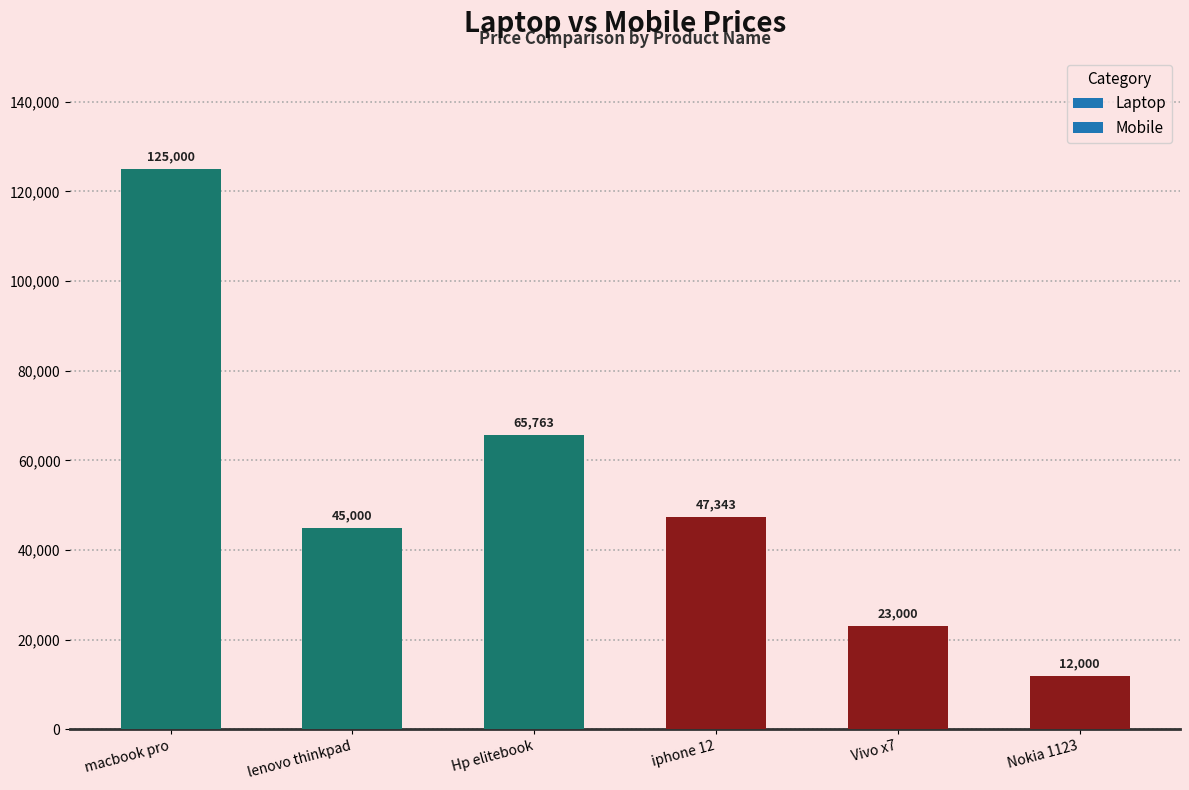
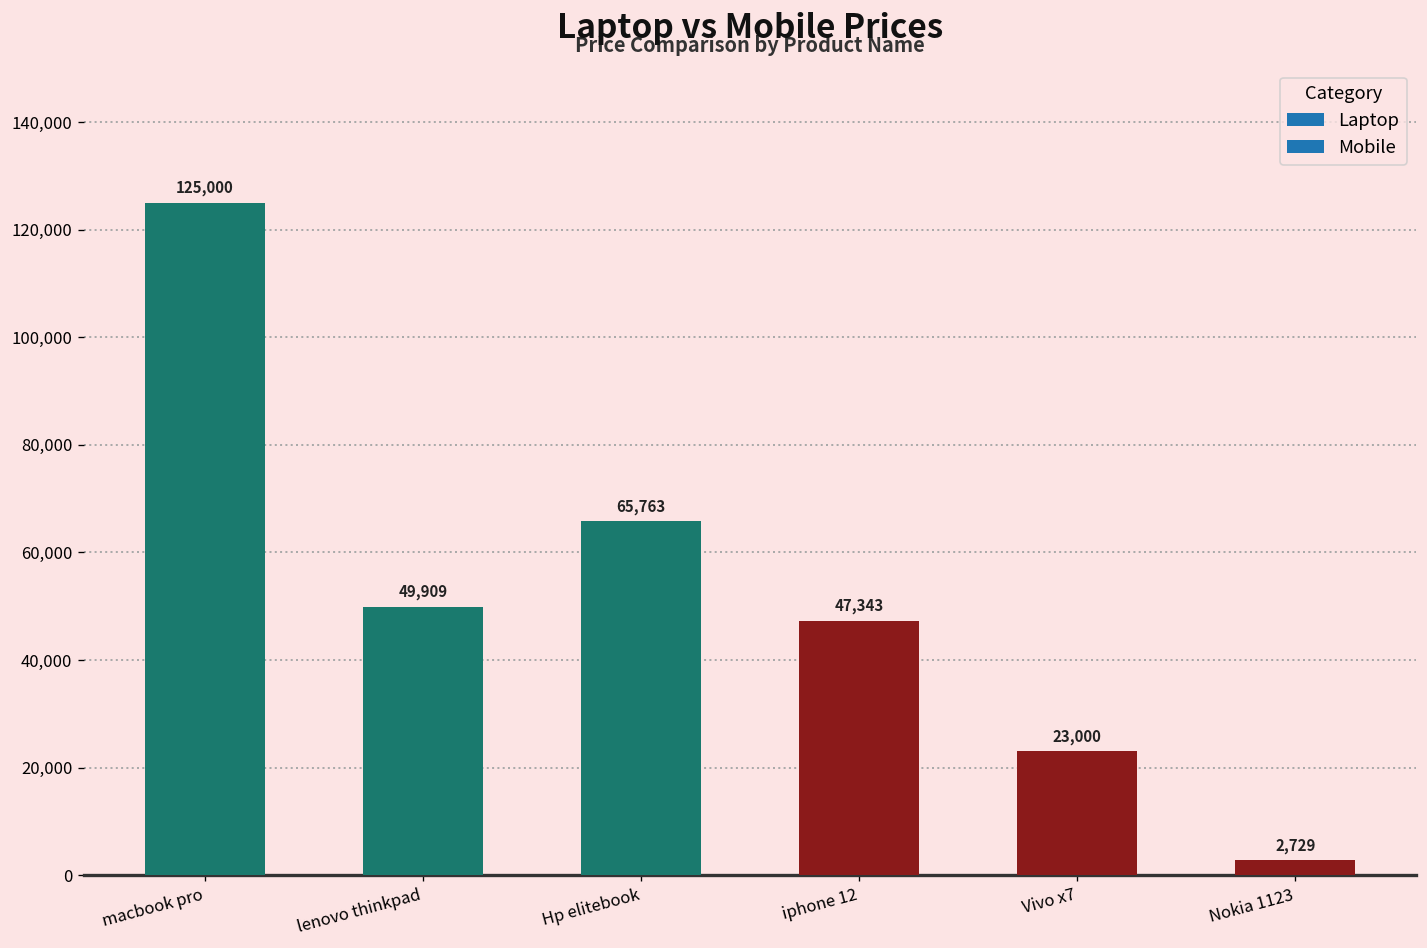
lenovo thinkpad: 45,000 -> 49,909
Nokia 1123: 12,000 -> 2,729
